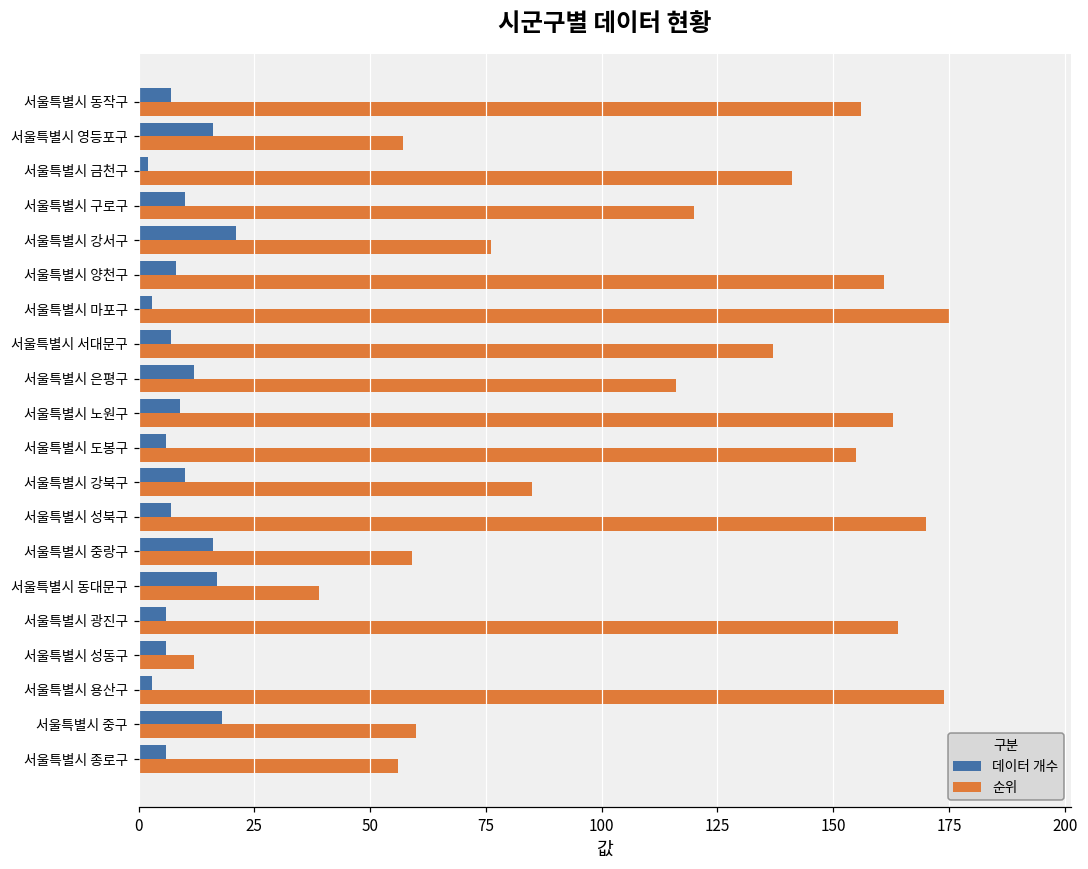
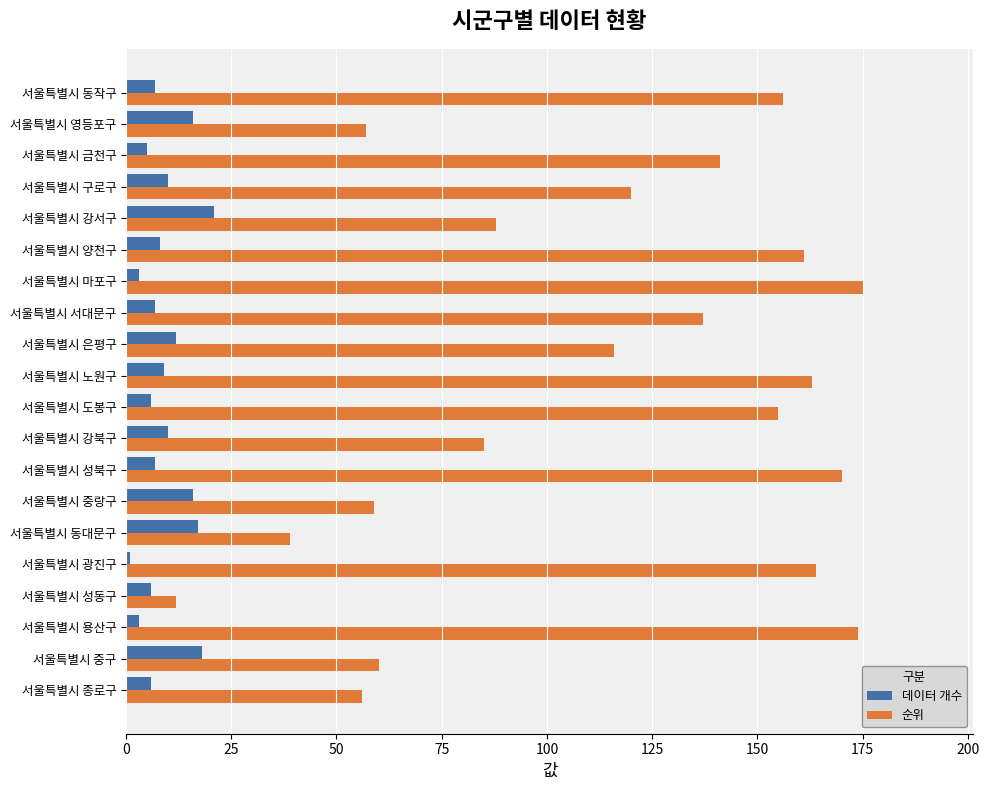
데이터 개수, 서울특별시 금천구: 2 -> 5
순위, 서울특별시 강서구: 76 -> 88
데이터 개수, 서울특별시 광진구: 6 -> 1
